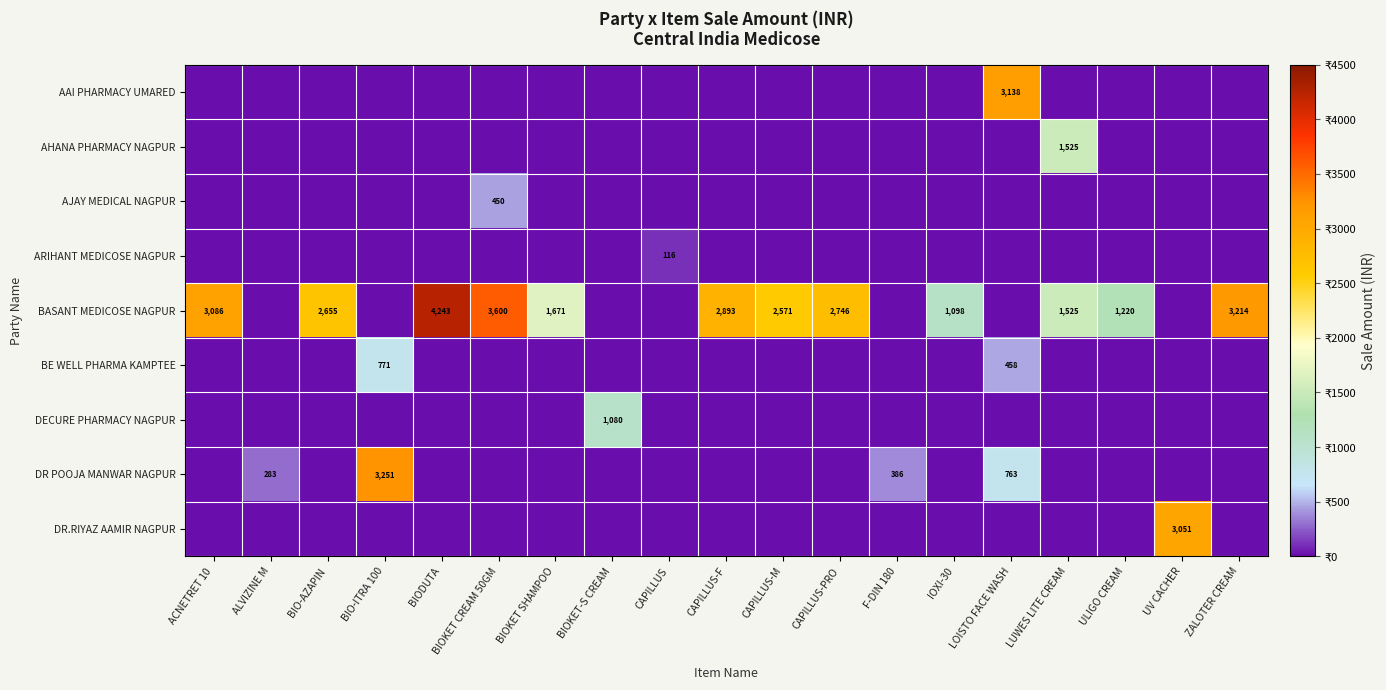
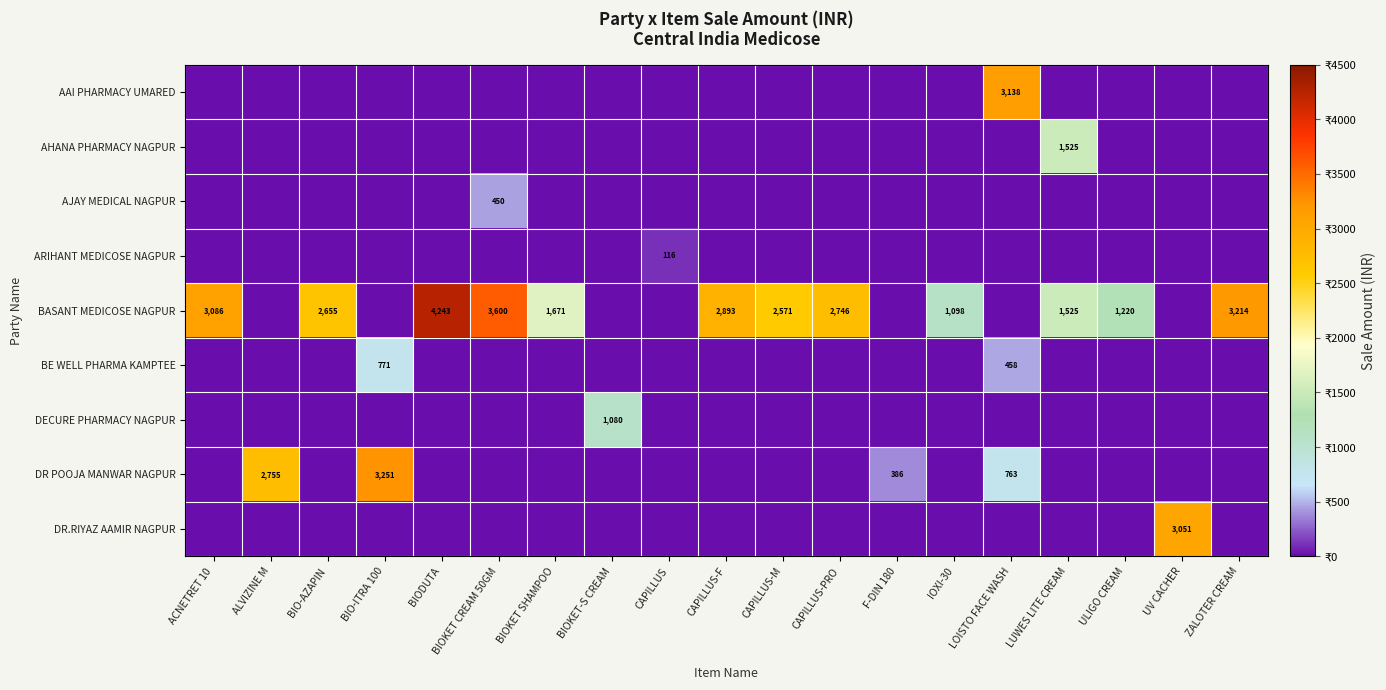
DR POOJA MANWAR NAGPUR, ALVIZINE M: 283 -> 2,755
